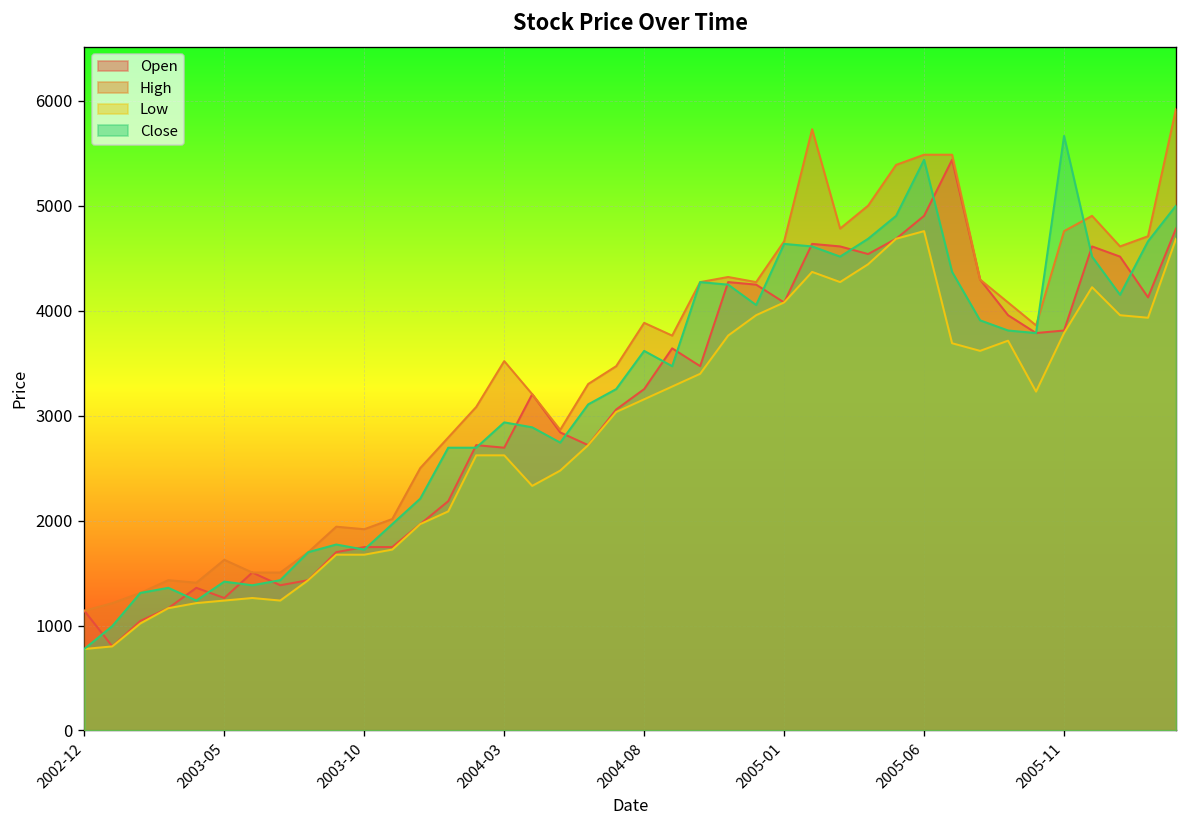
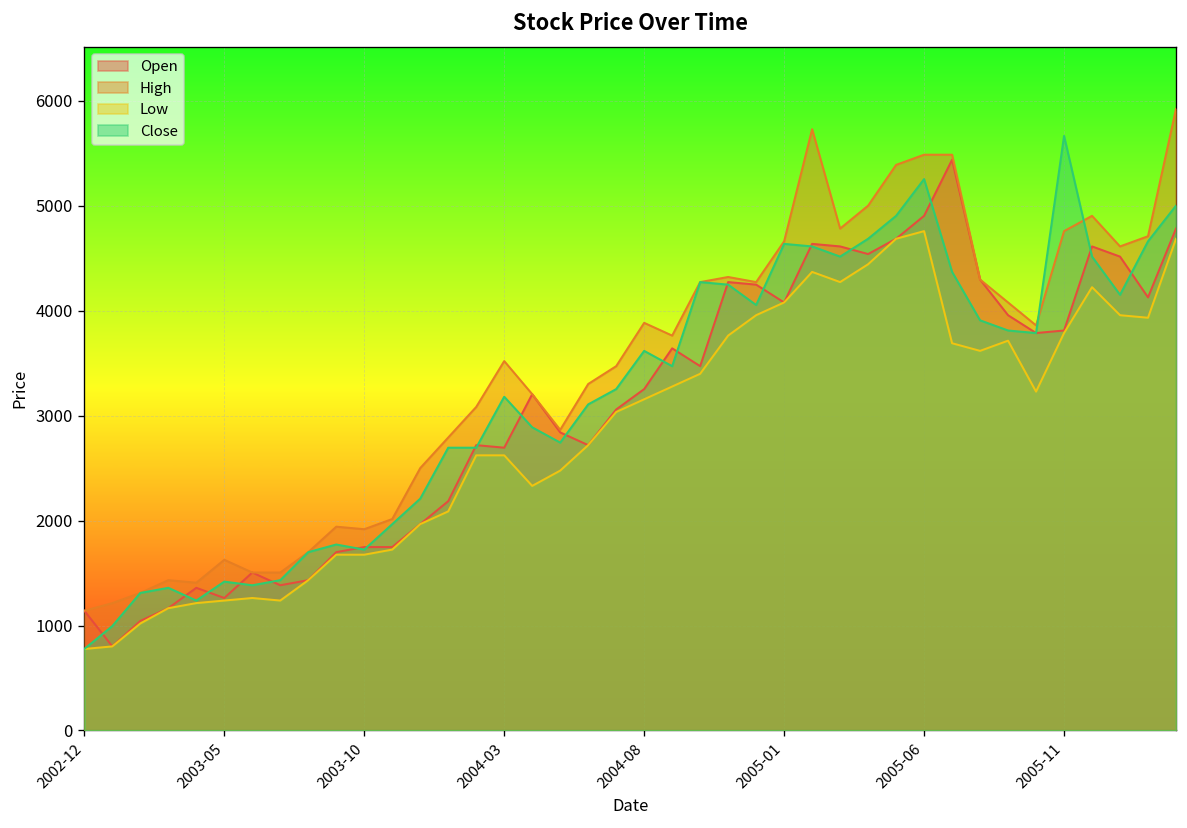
Close, 2004-03: 2900 -> 3200
Close, 2005-06: 5400 -> 5300
